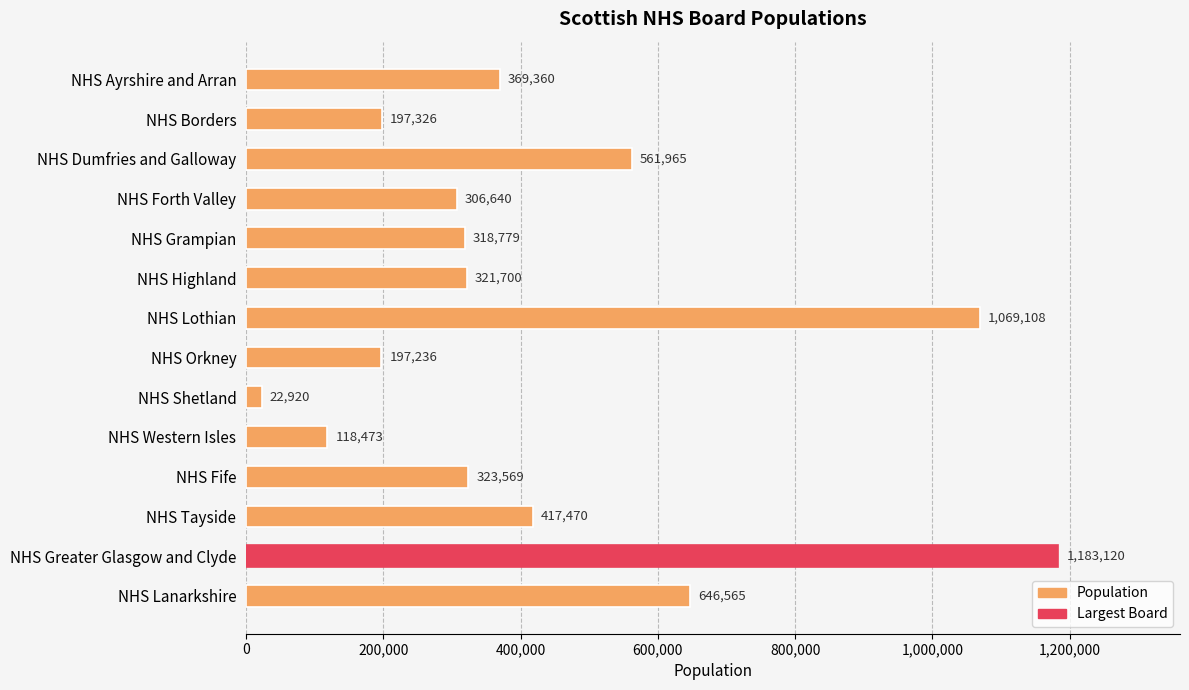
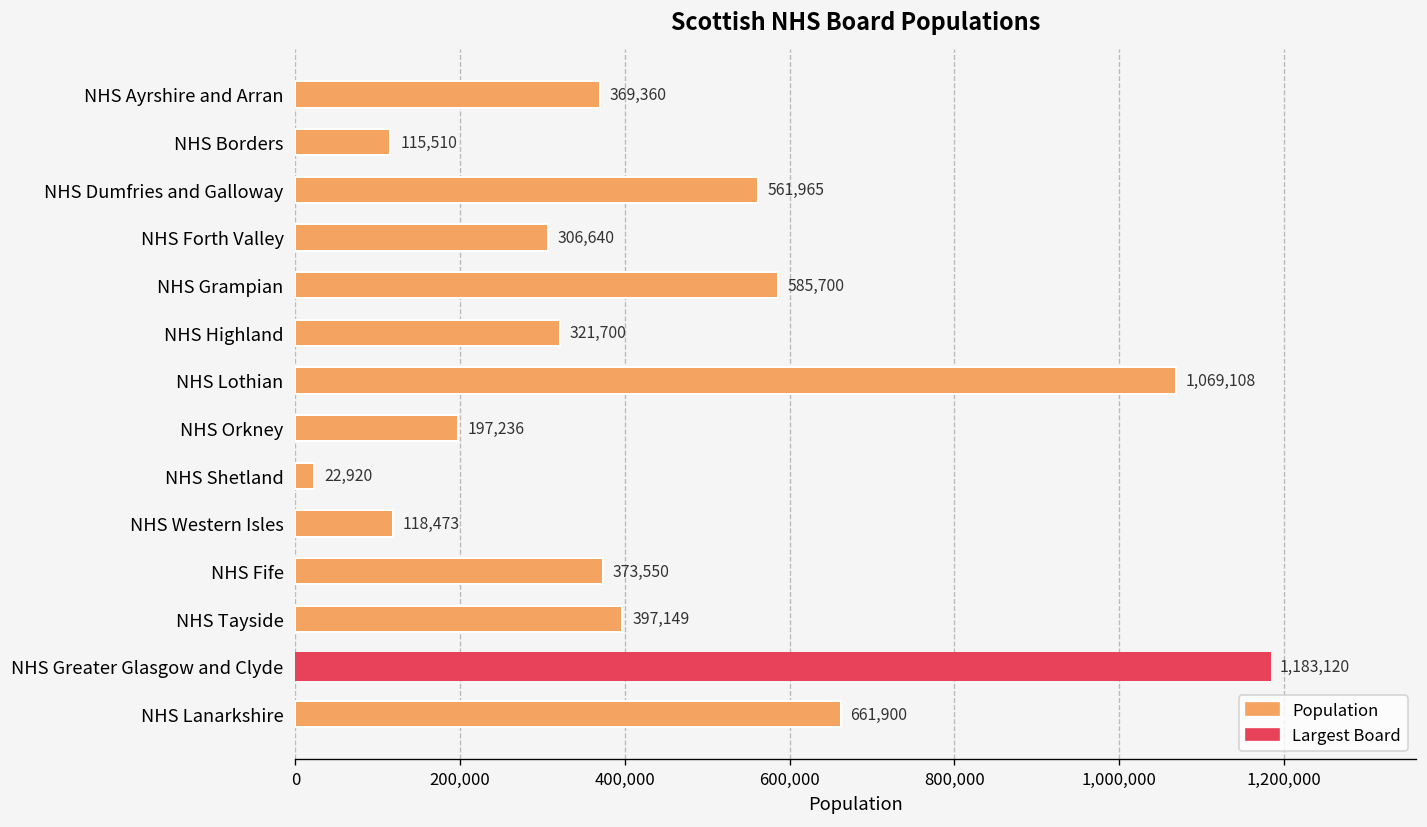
NHS Borders: 197,326 -> 115,510
NHS Grampian: 318,779 -> 585,700
NHS Fife: 323,569 -> 373,550
NHS Tayside: 417,470 -> 397,149
NHS Lanarkshire: 646,565 -> 661,900
